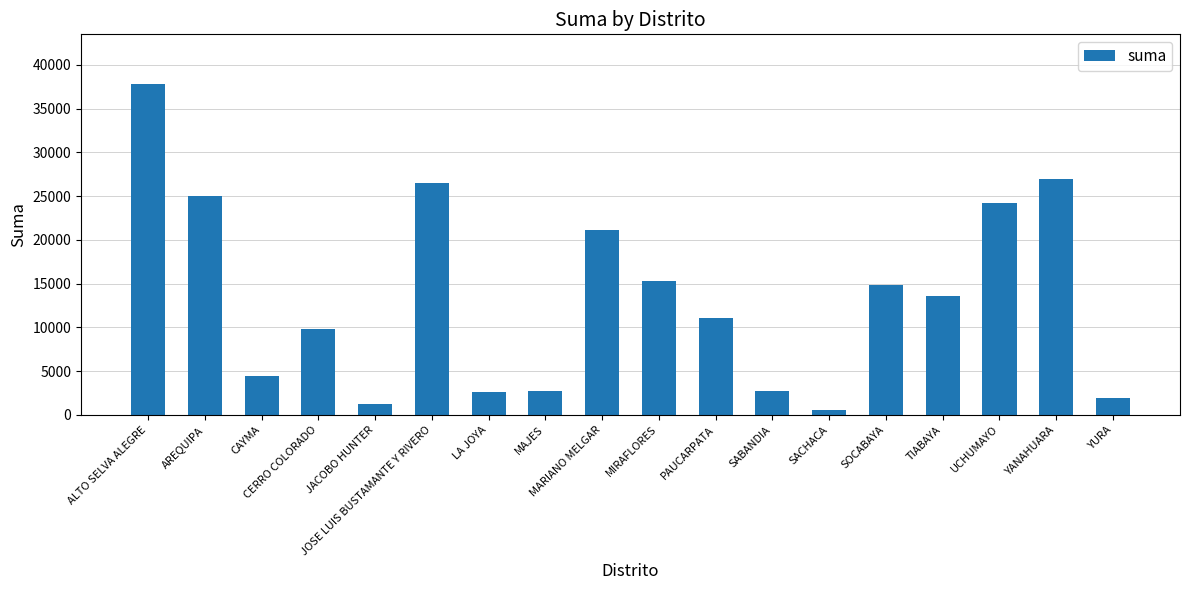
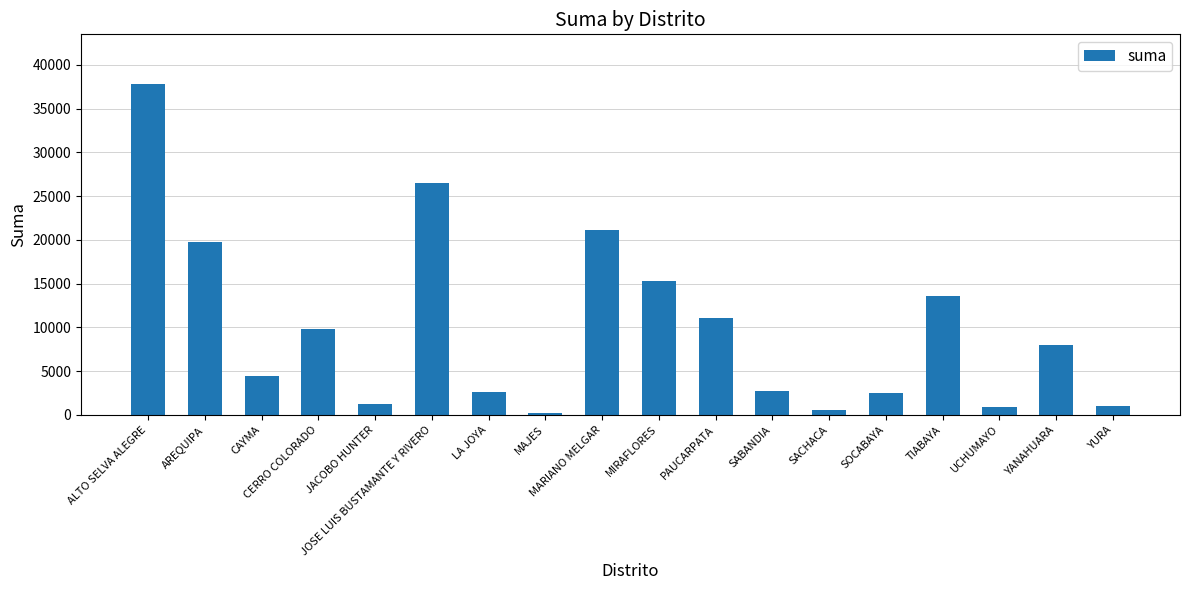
AREQUIPA: 25000 -> 20000
MAJES: 3000 -> 0
SOCABAYA: 15000 -> 3000
UCHUMAYO: 24000 -> 1000
YANAHUARA: 27000 -> 8000
YURA: 2000 -> 1000
